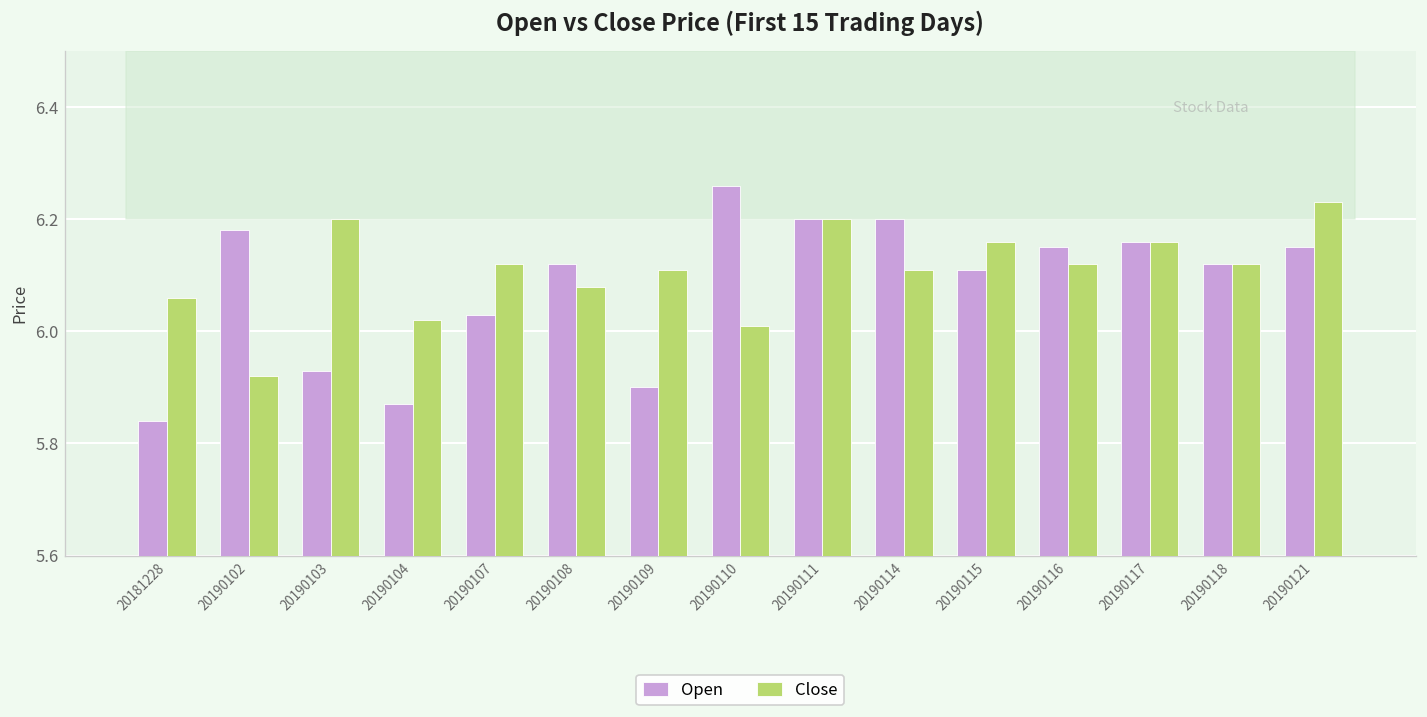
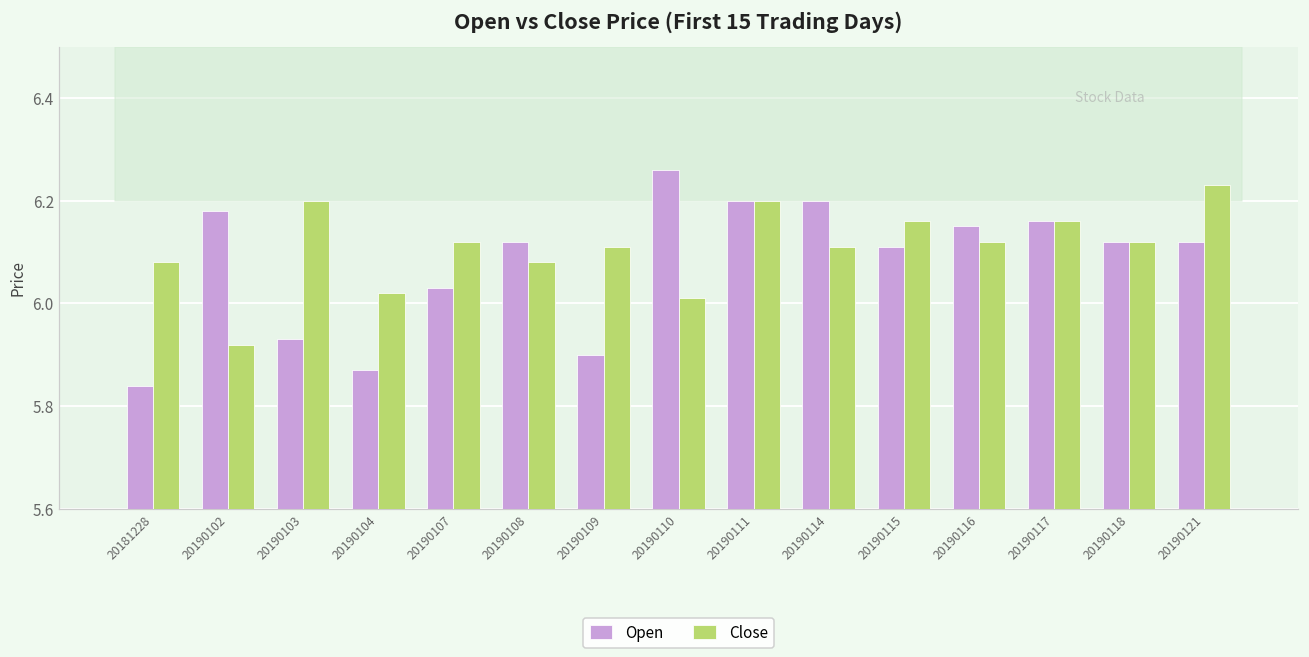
Close, 20181228: 6.06 -> 6.08
Open, 20190121: 6.15 -> 6.12
